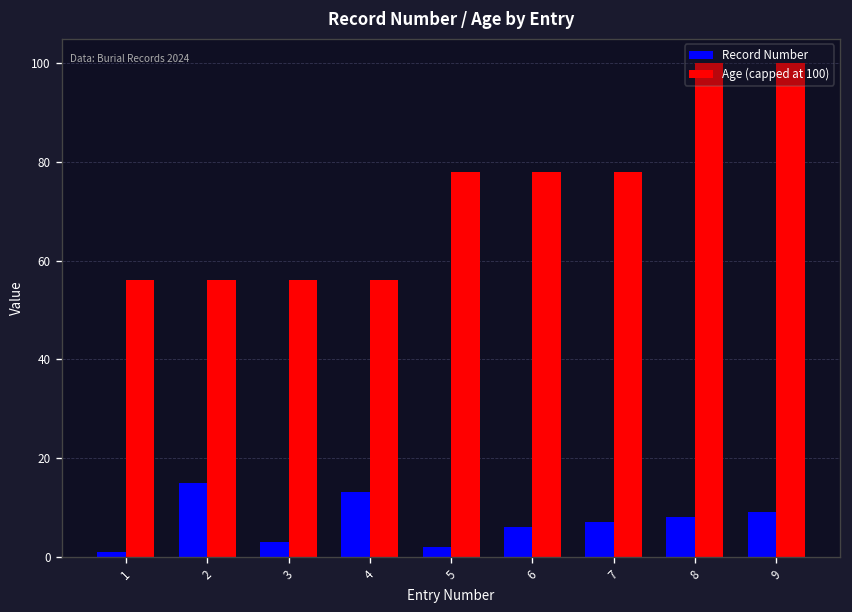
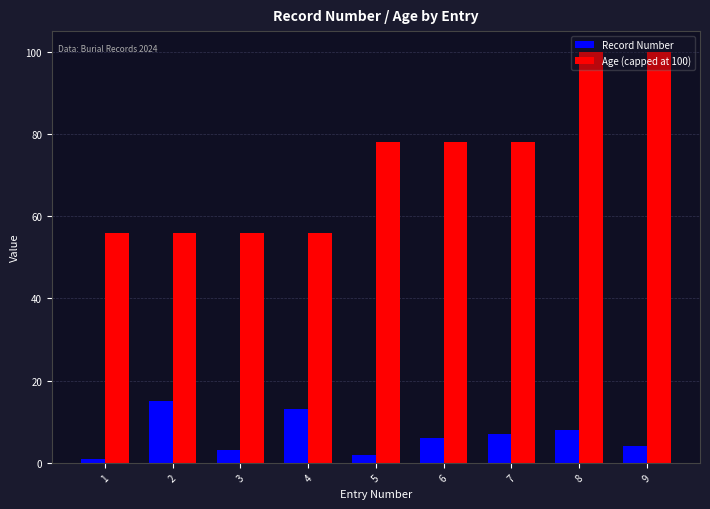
Record Number, 9: 9 -> 4
